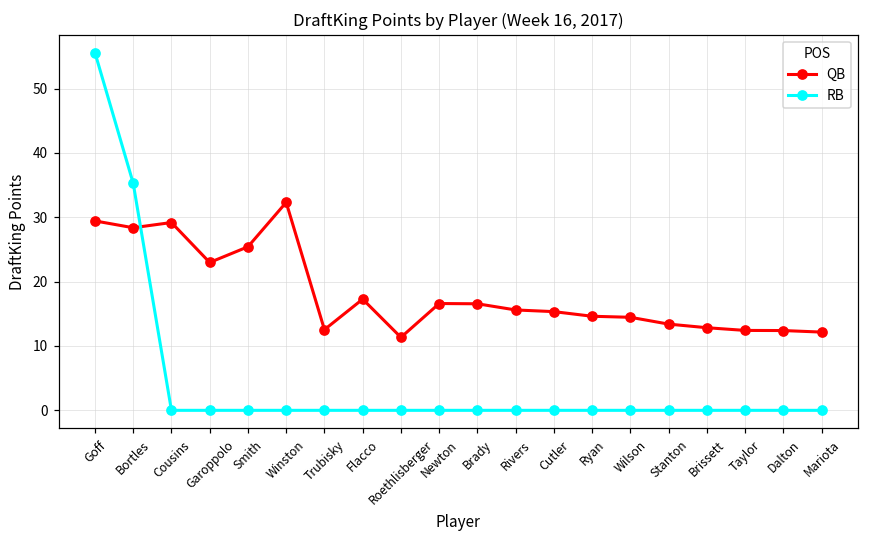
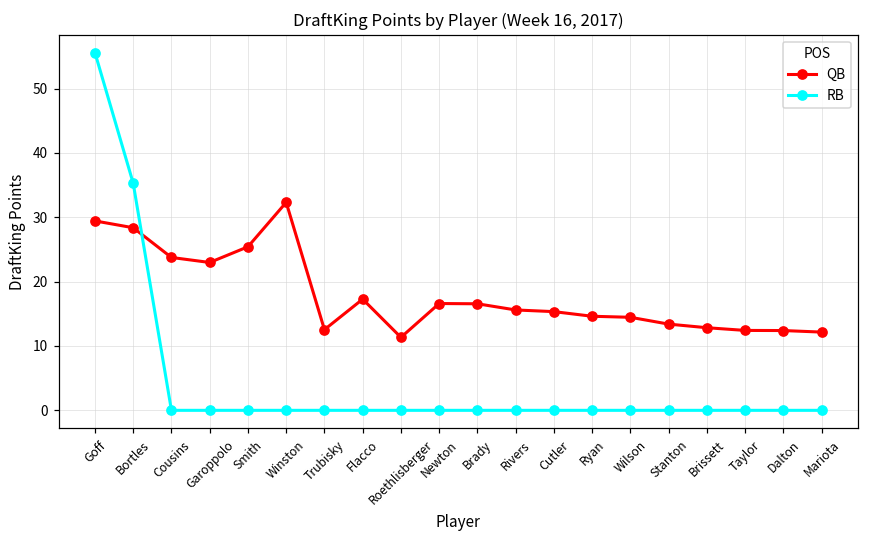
QB, Cousins: 29 -> 24
